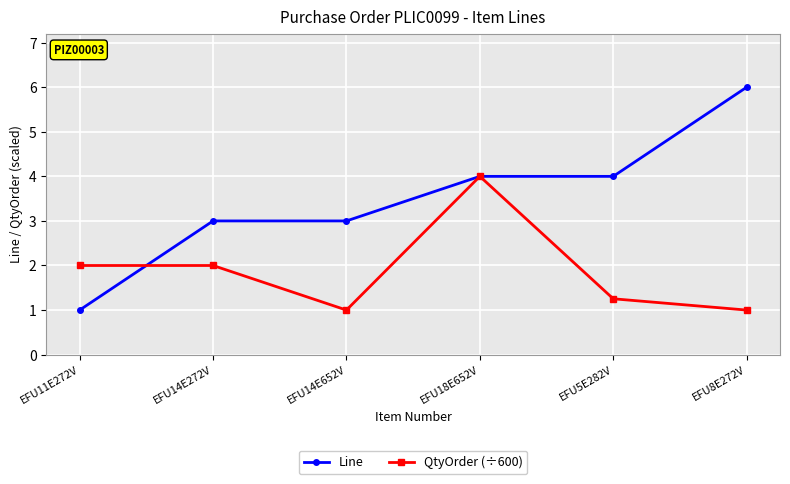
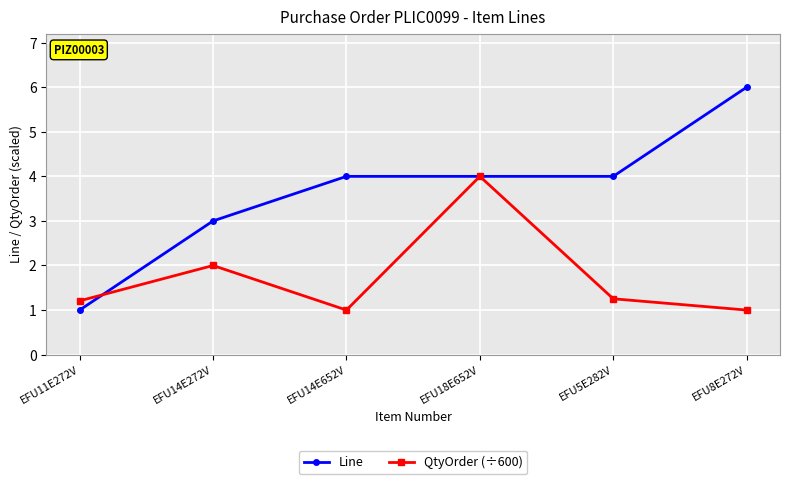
QtyOrder (÷600), EFU11E272V: 2.0 -> 1.2
Line, EFU14E652V: 3 -> 4
